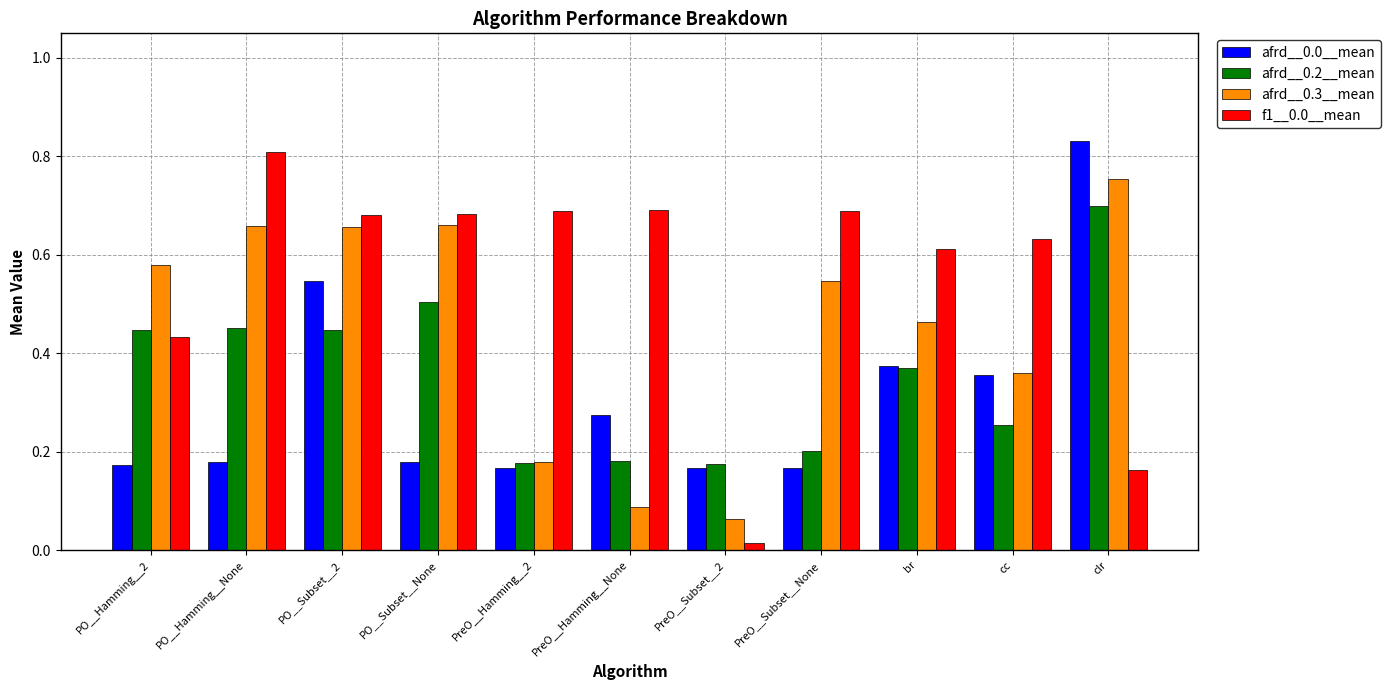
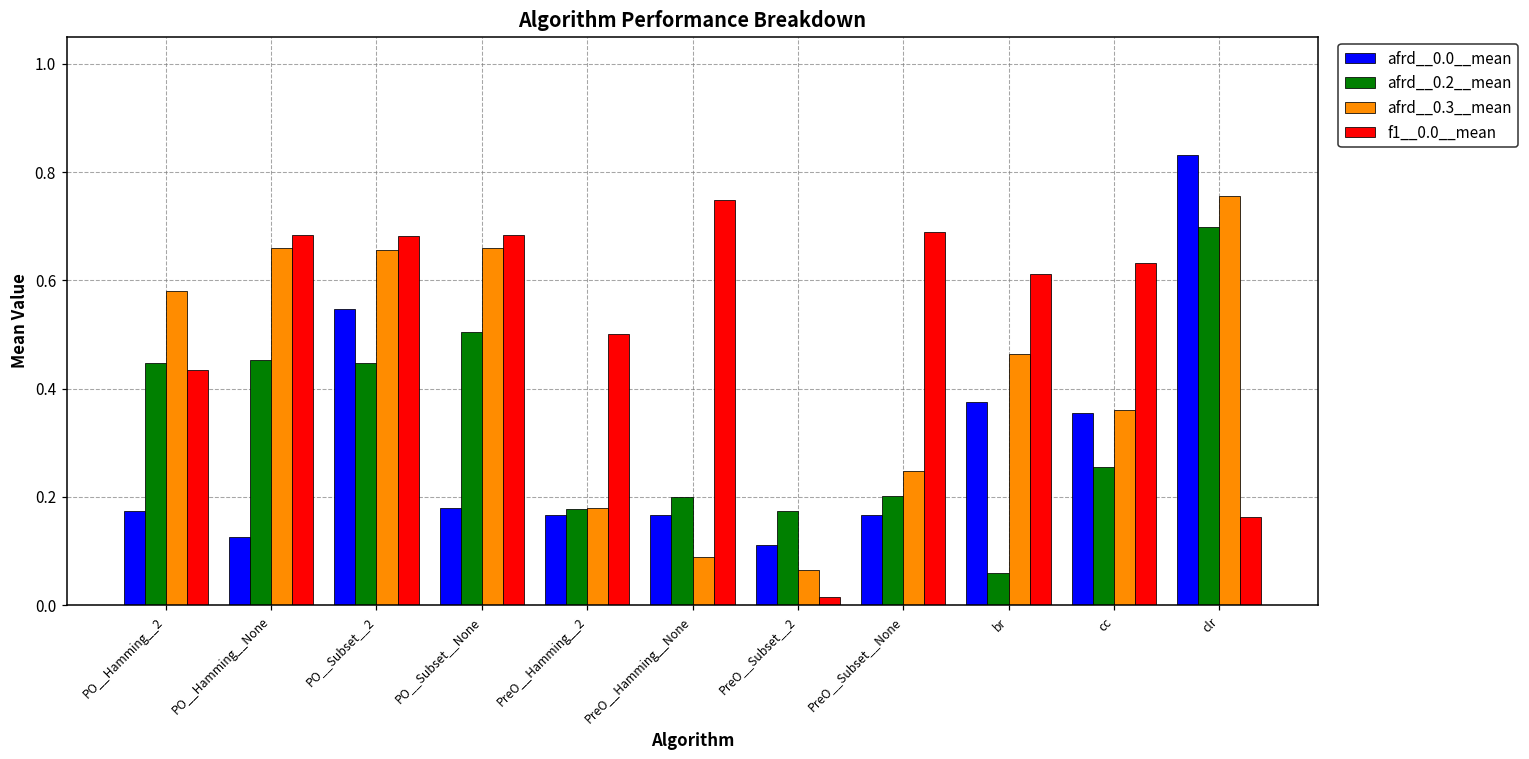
afrd__0.0__mean, PO__Hamming__None: 0.18 -> 0.13
f1__0.0__mean, PO__Hamming__None: 0.81 -> 0.68
f1__0.0__mean, PreO__Hamming__2: 0.69 -> 0.50
afrd__0.0__mean, PreO__Hamming__None: 0.28 -> 0.17
afrd__0.2__mean, PreO__Hamming__None: 0.18 -> 0.20
f1__0.0__mean, PreO__Hamming__None: 0.69 -> 0.75
afrd__0.0__mean, PreO__Subset__2: 0.17 -> 0.11
afrd__0.3__mean, PreO__Subset__None: 0.55 -> 0.25
afrd__0.2__mean, br: 0.37 -> 0.06
